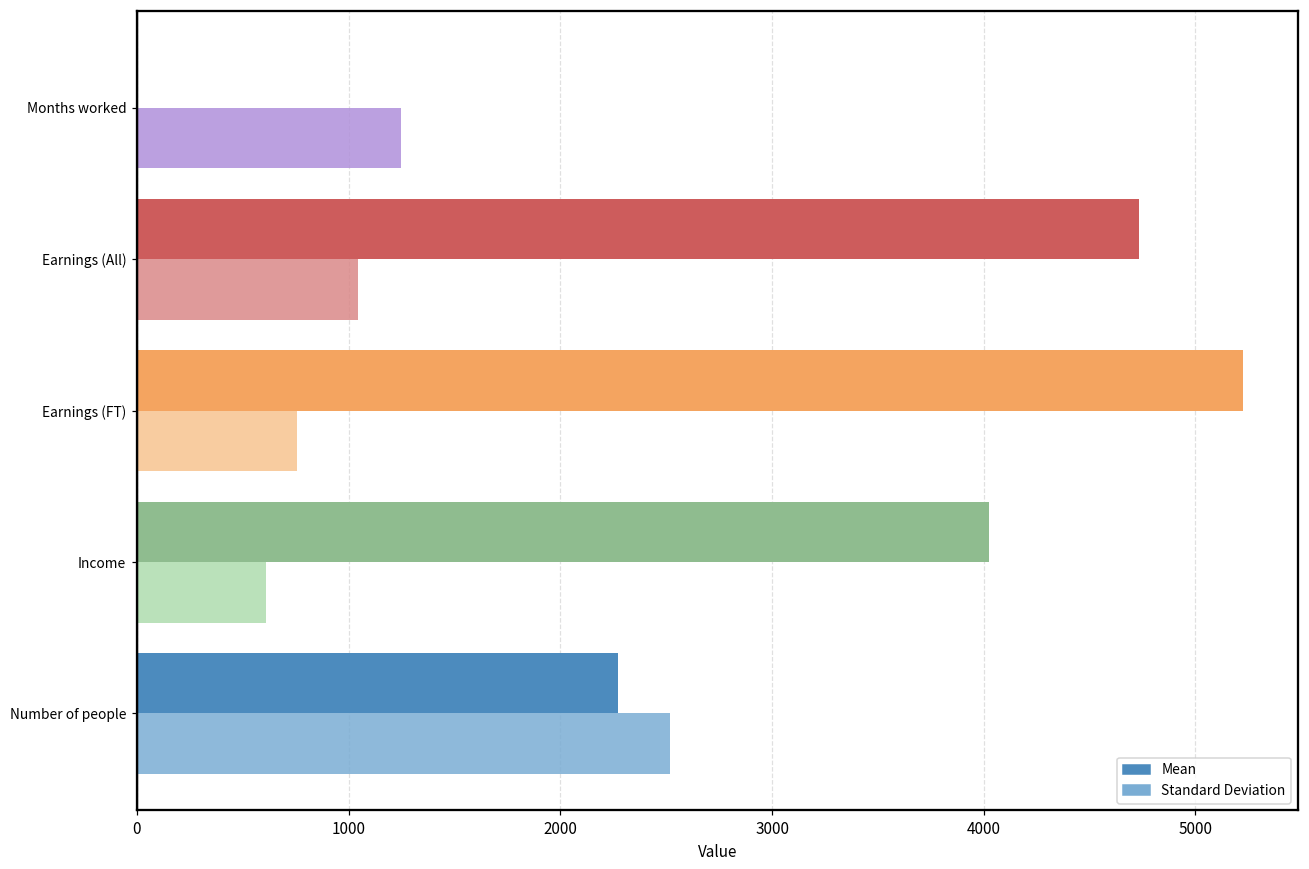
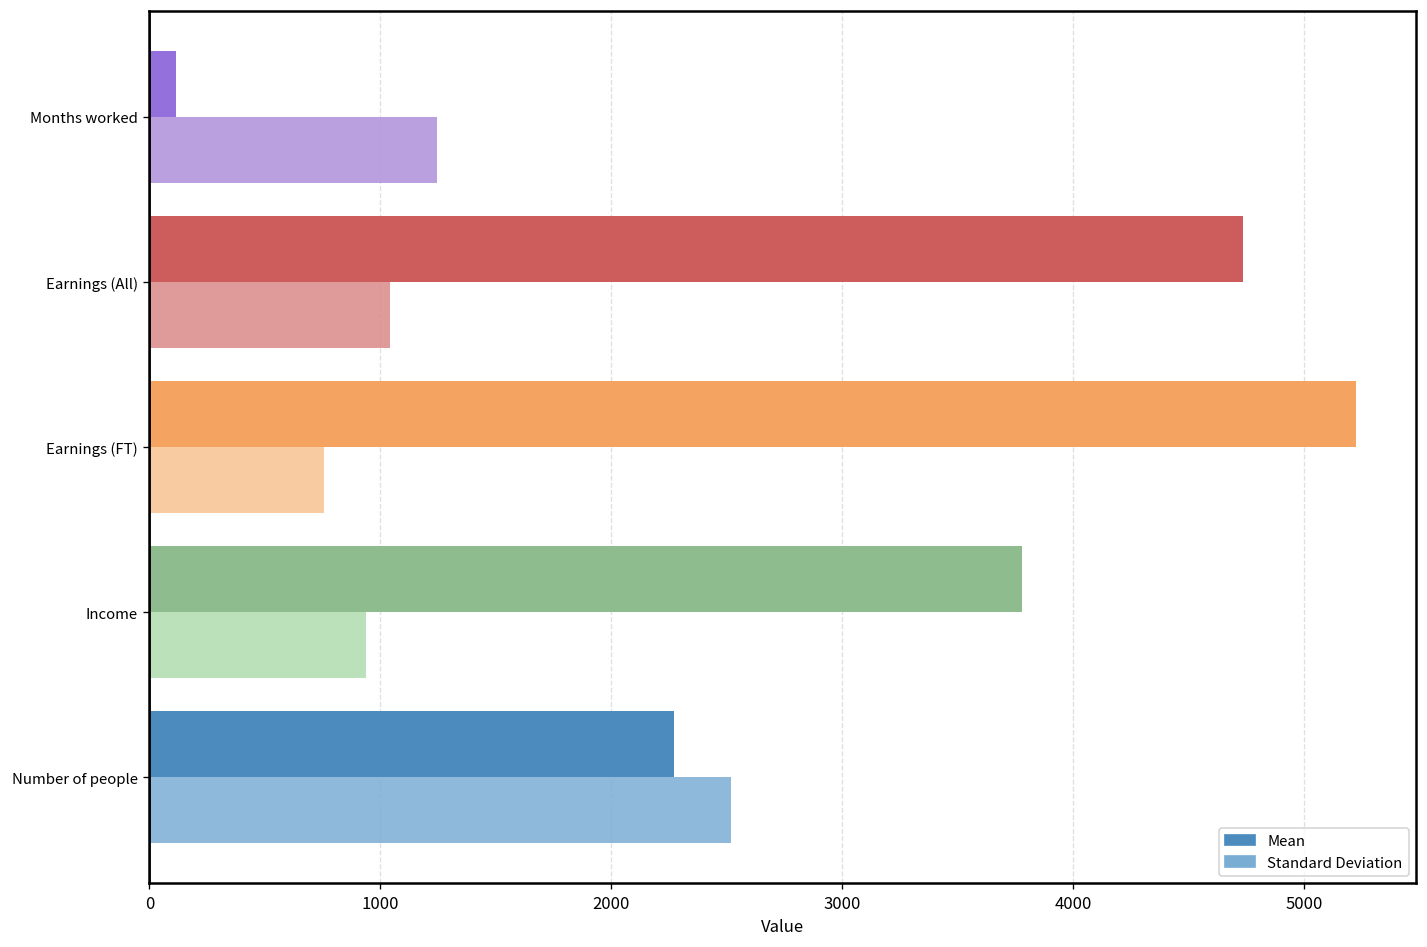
Mean, Months worked: 0 -> 120
Mean, Income: 4030 -> 3780
Standard Deviation, Income: 610 -> 940
